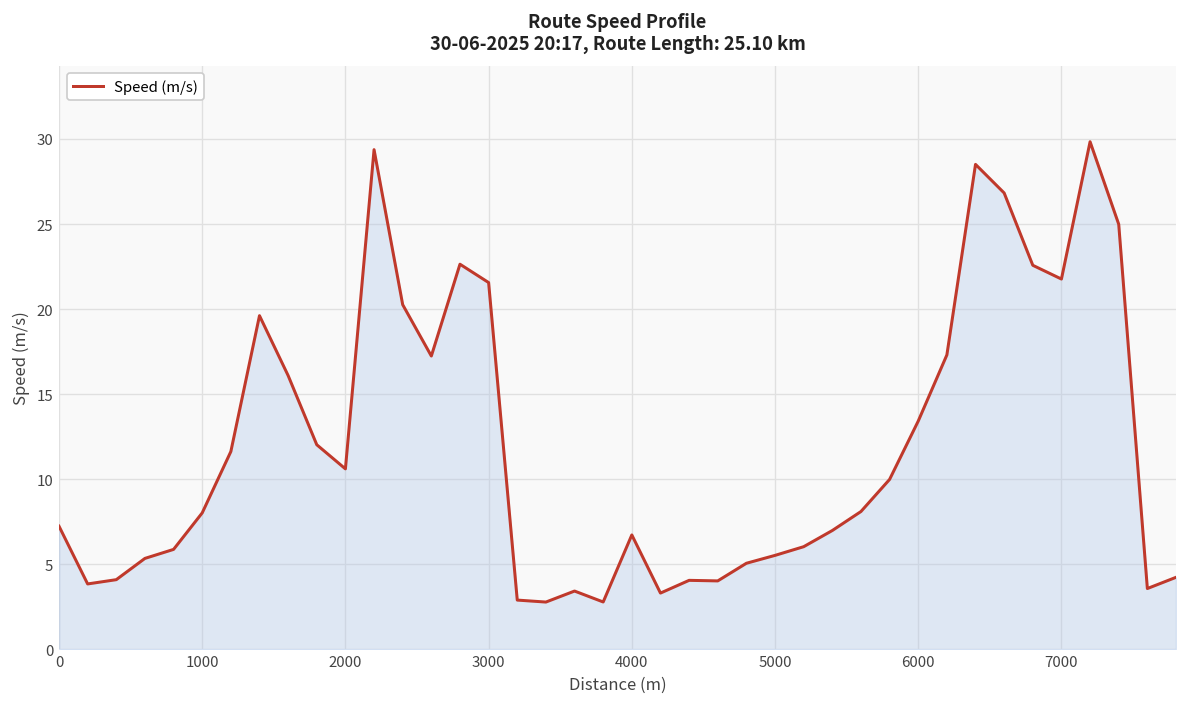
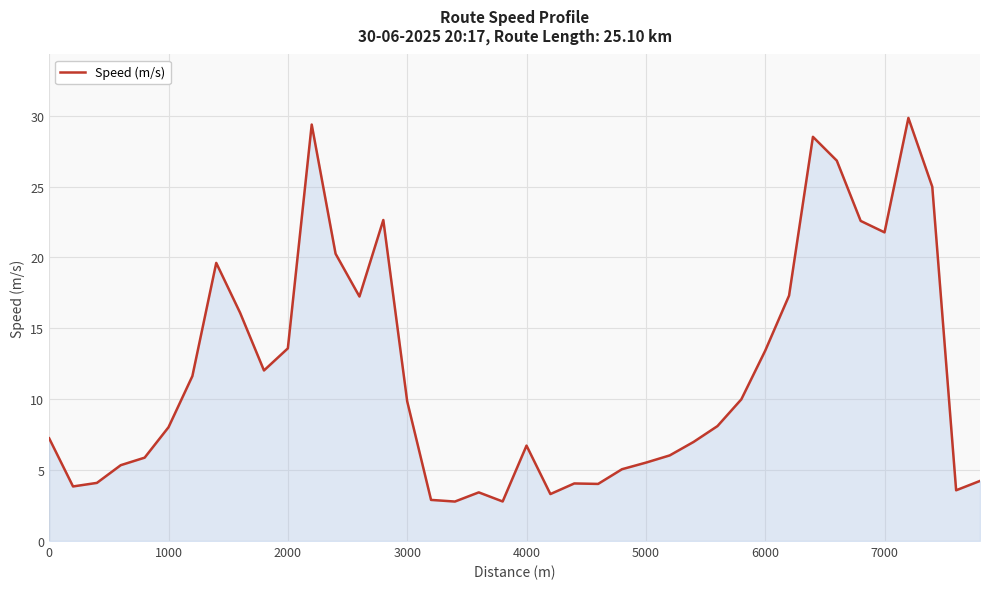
2000: 10.6 -> 13.6
3000: 21.6 -> 9.9
